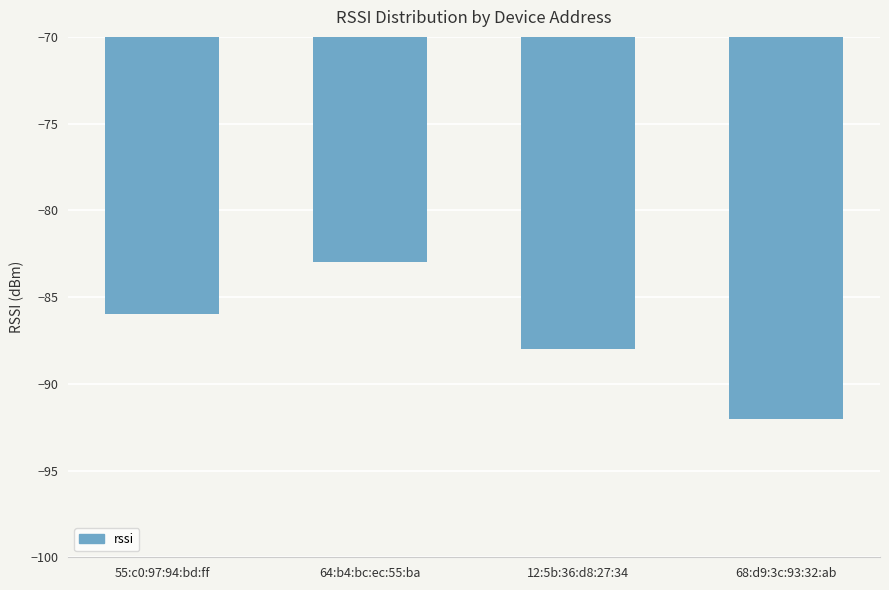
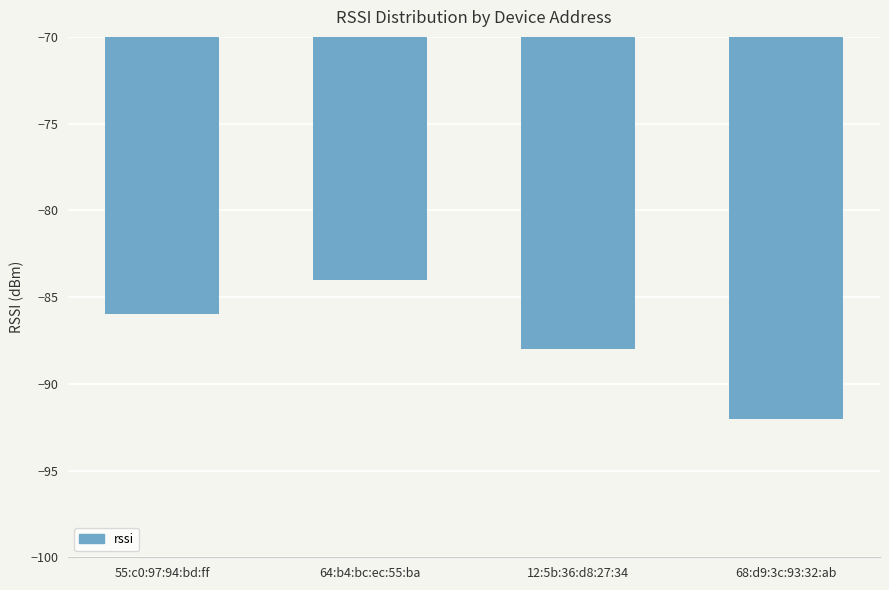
64:b4:bc:ec:55:ba: -83 -> -84
